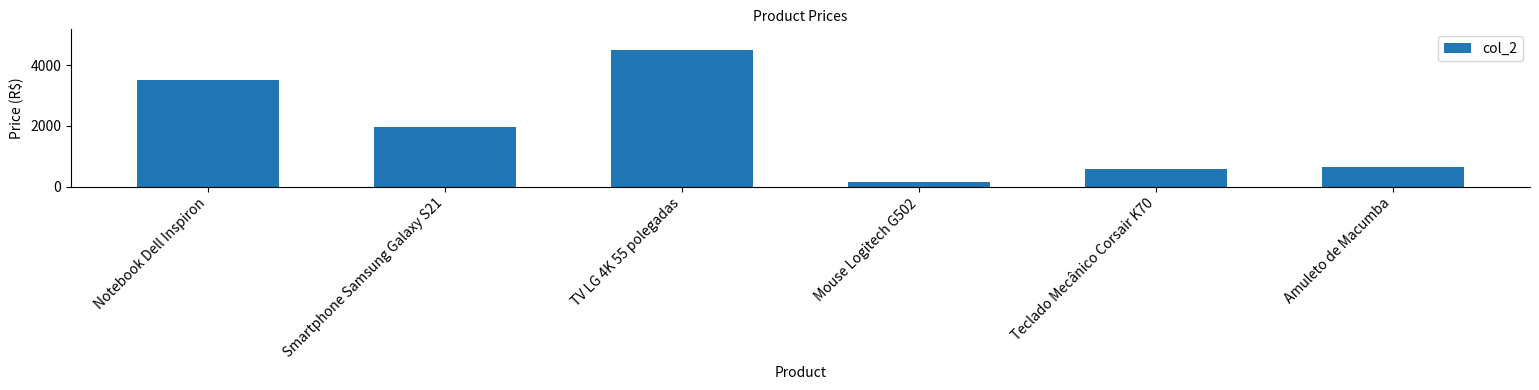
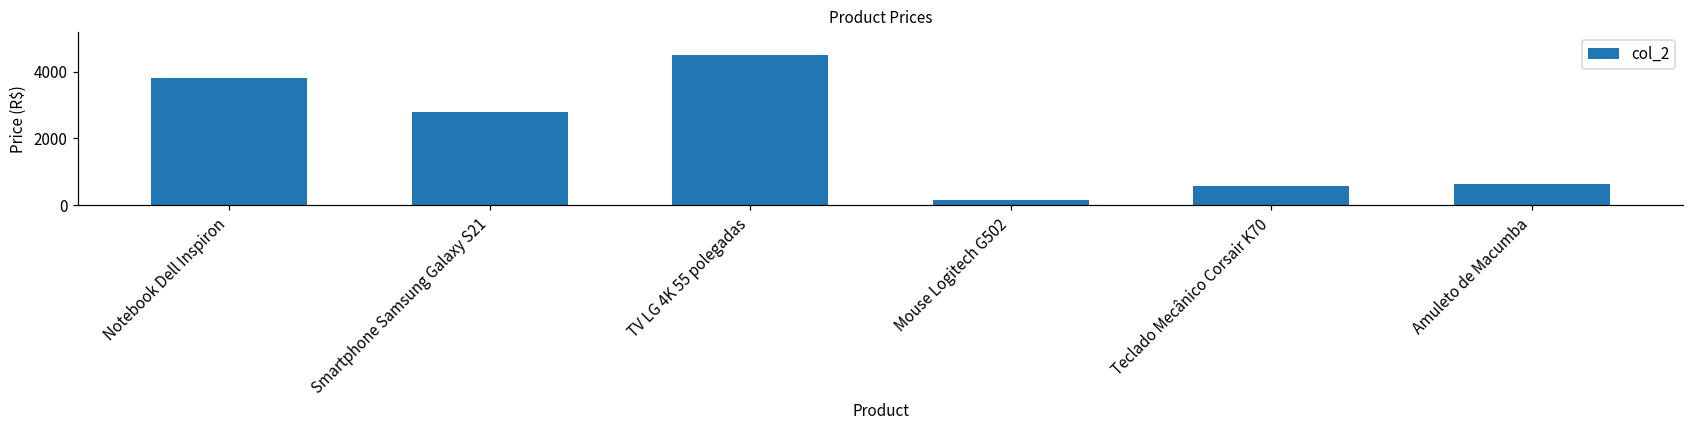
Notebook Dell Inspiron: 3500 -> 3800
Smartphone Samsung Galaxy S21: 2000 -> 2800
